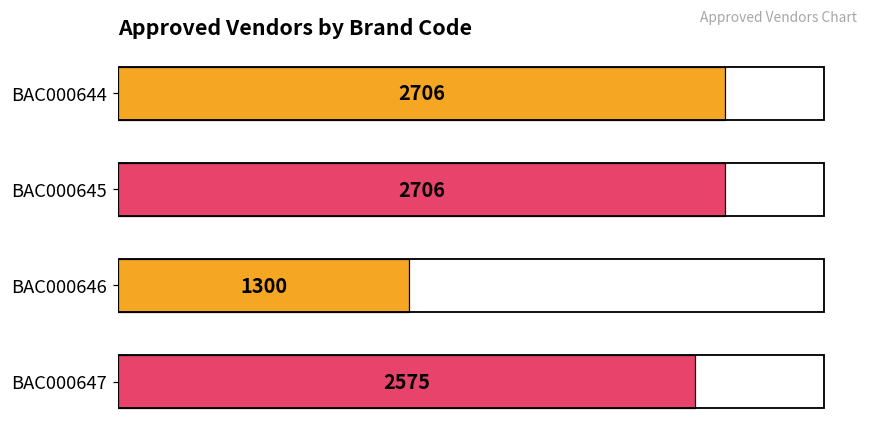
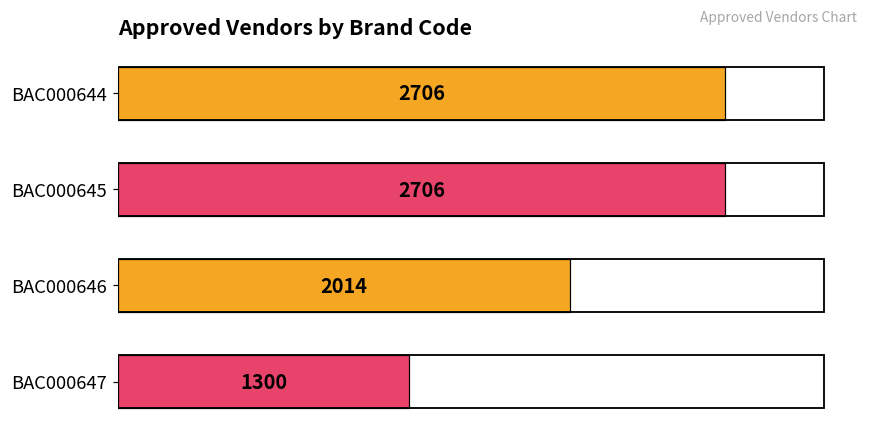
BAC000646: 1300 -> 2014
BAC000647: 2575 -> 1300
